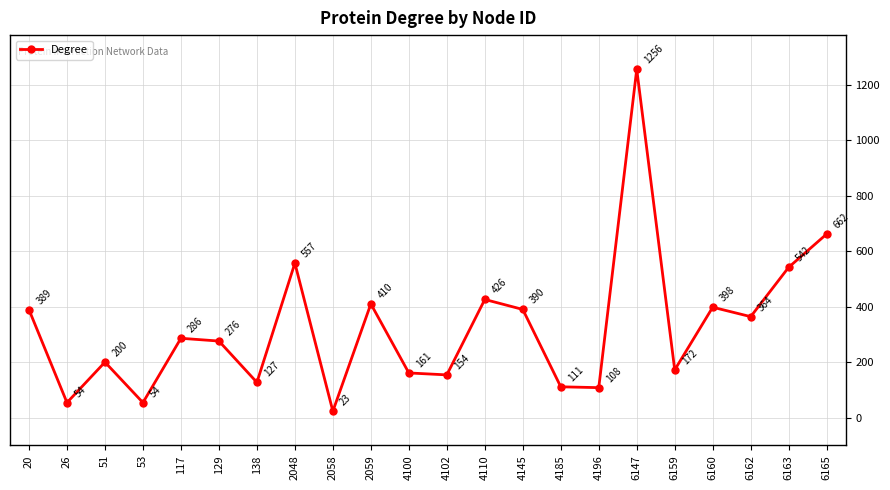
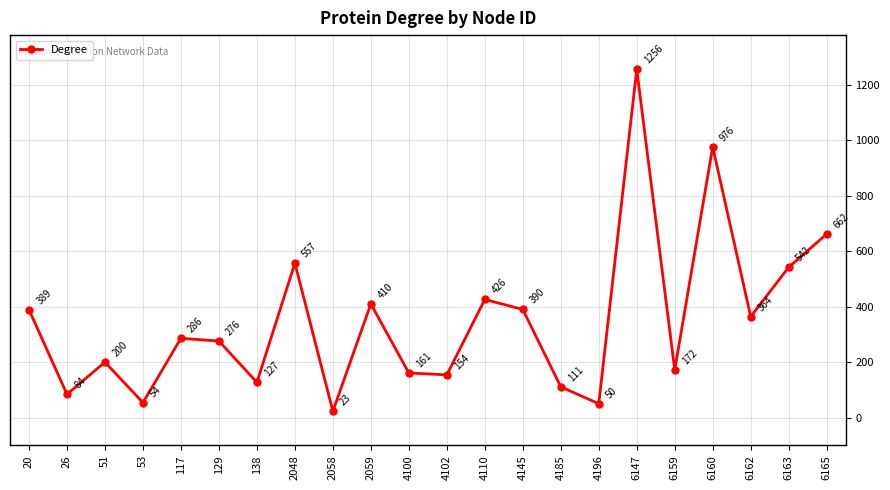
26: 54 -> 84
4196: 108 -> 50
6160: 398 -> 976
